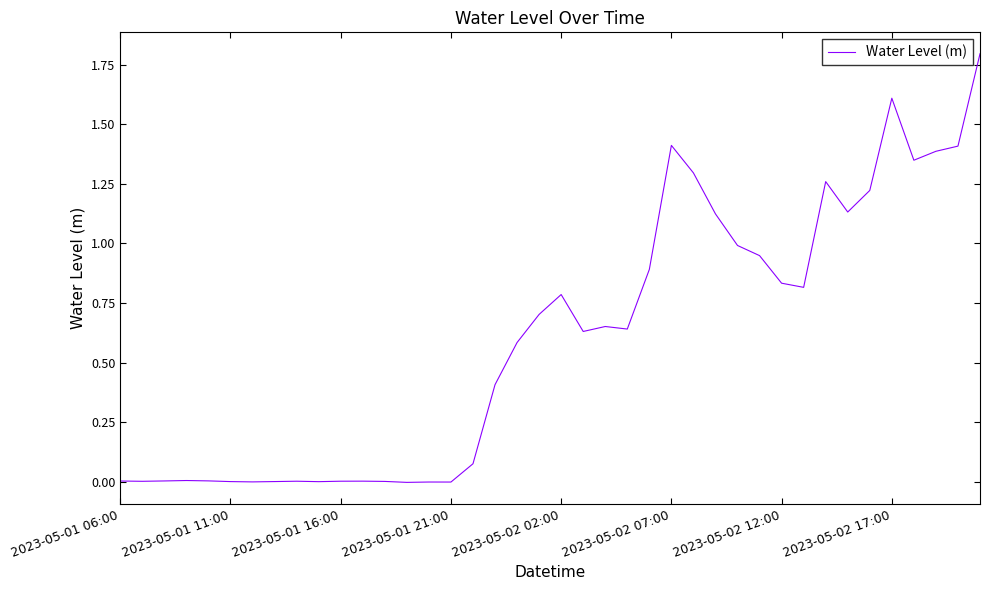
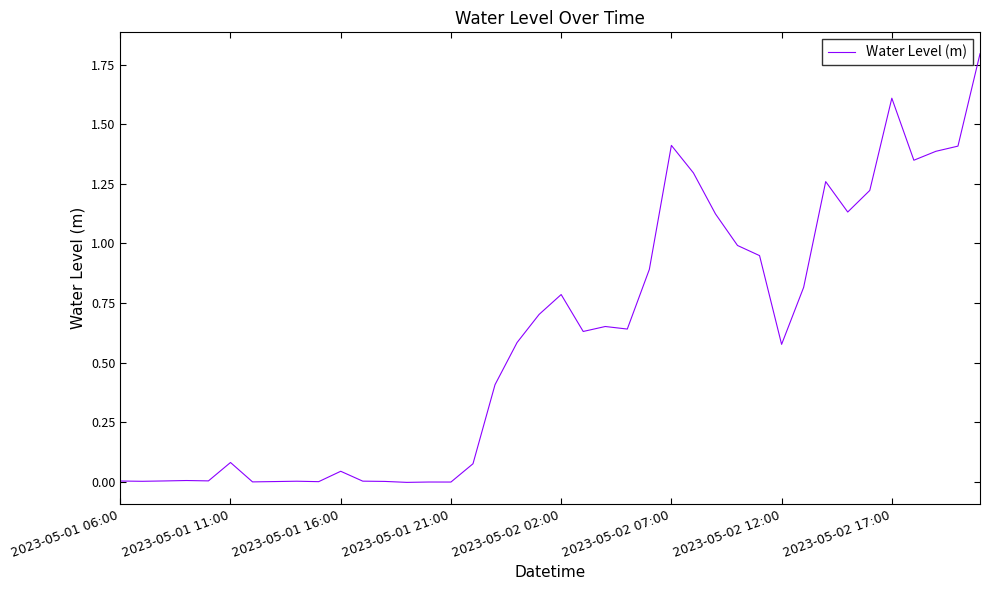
2023-05-01 11:00: 0.00 -> 0.08
2023-05-01 16:00: 0.00 -> 0.04
2023-05-02 12:00: 0.83 -> 0.58
